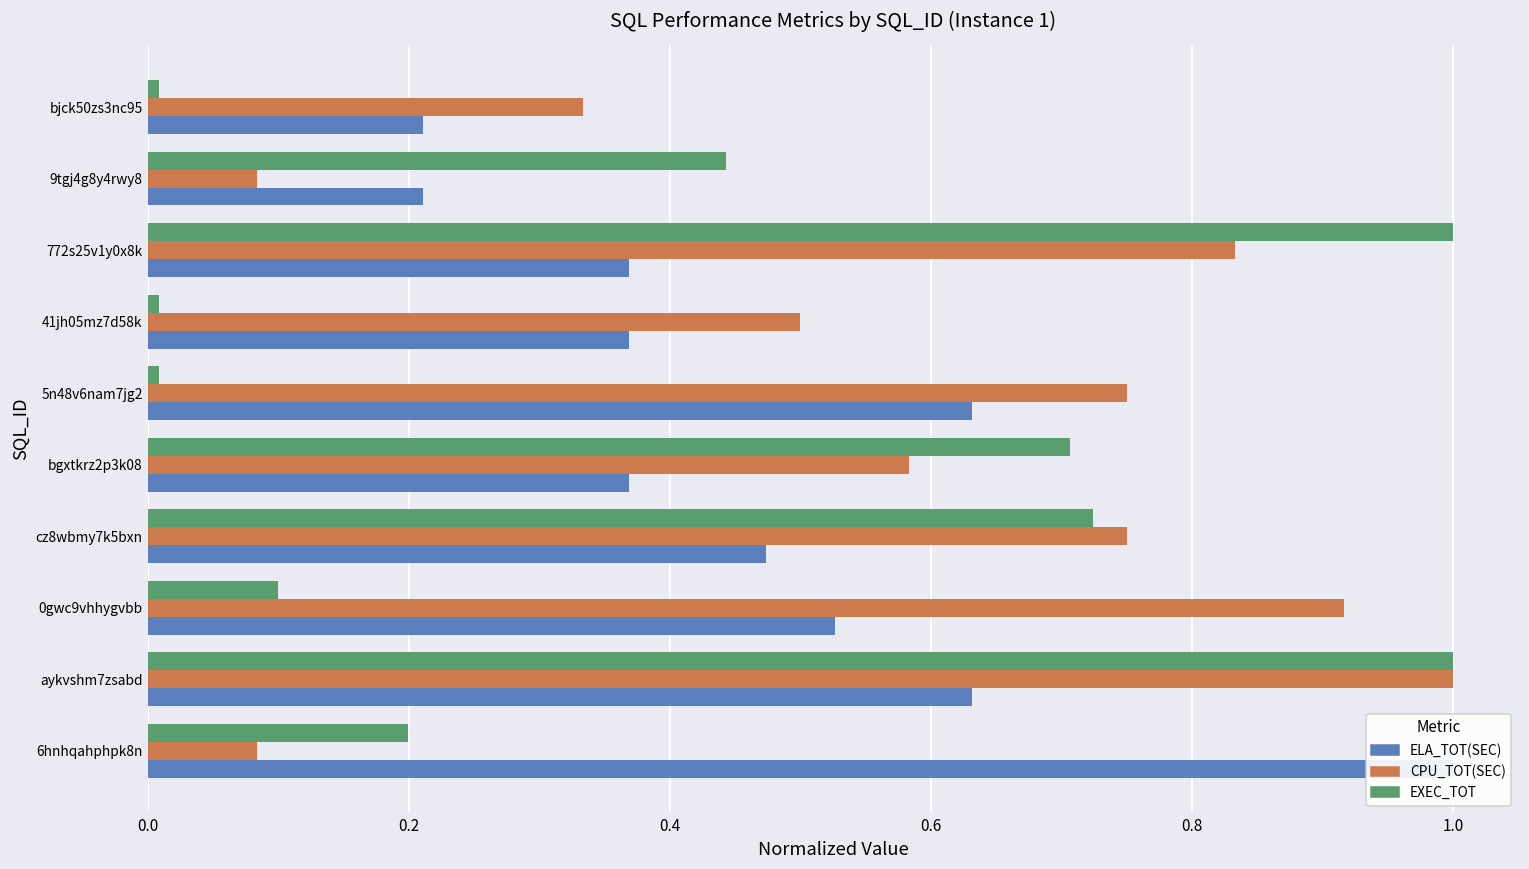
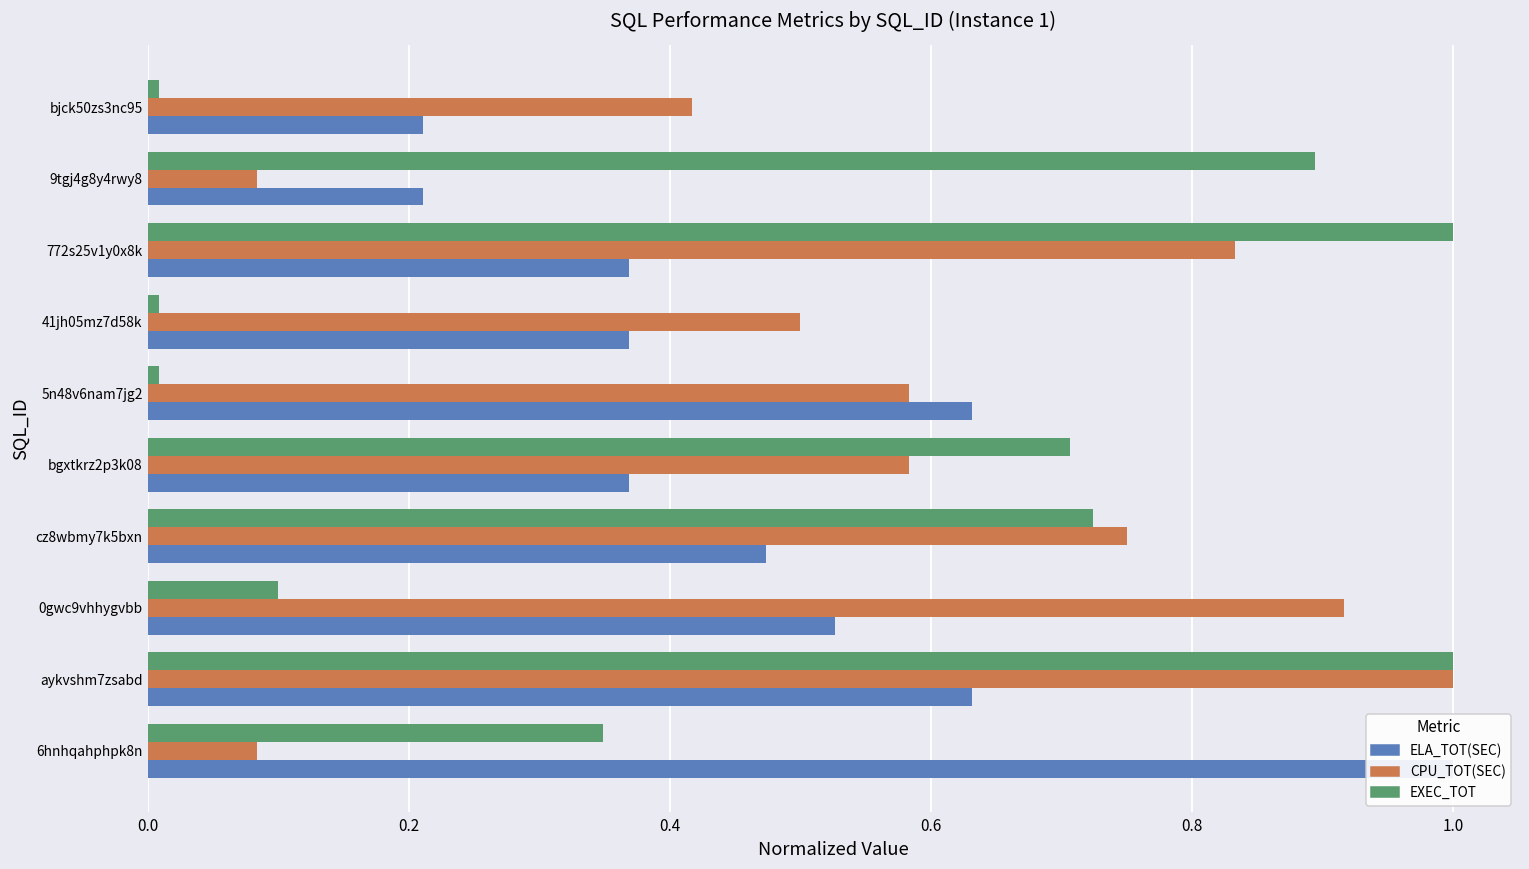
CPU_TOT(SEC), bjck50zs3nc95: 0.333 -> 0.417
EXEC_TOT, 9tgj4g8y4rwy8: 0.443 -> 0.894
CPU_TOT(SEC), 5n48v6nam7jg2: 0.750 -> 0.583
EXEC_TOT, 6hnhqahphpk8n: 0.199 -> 0.349
